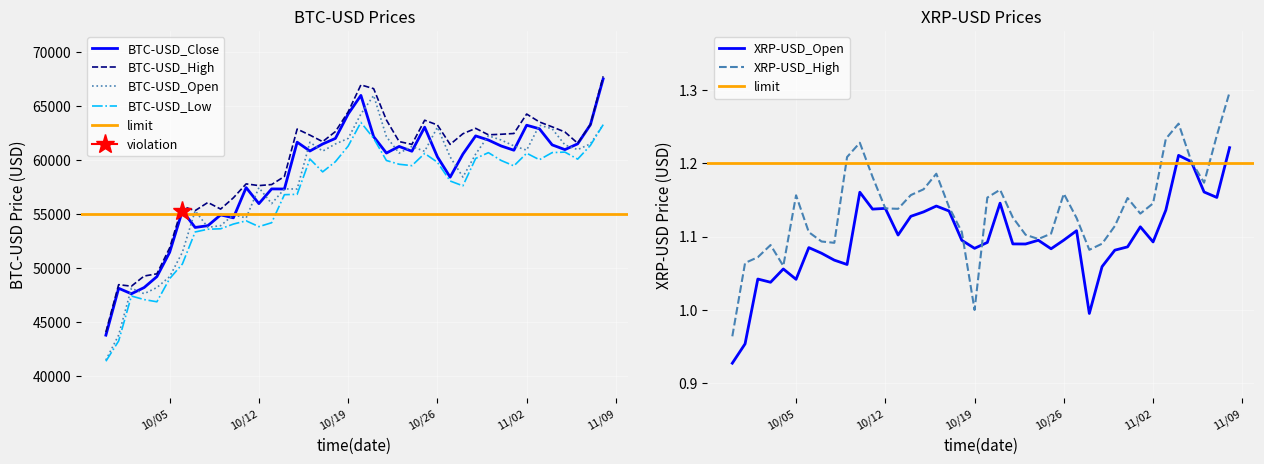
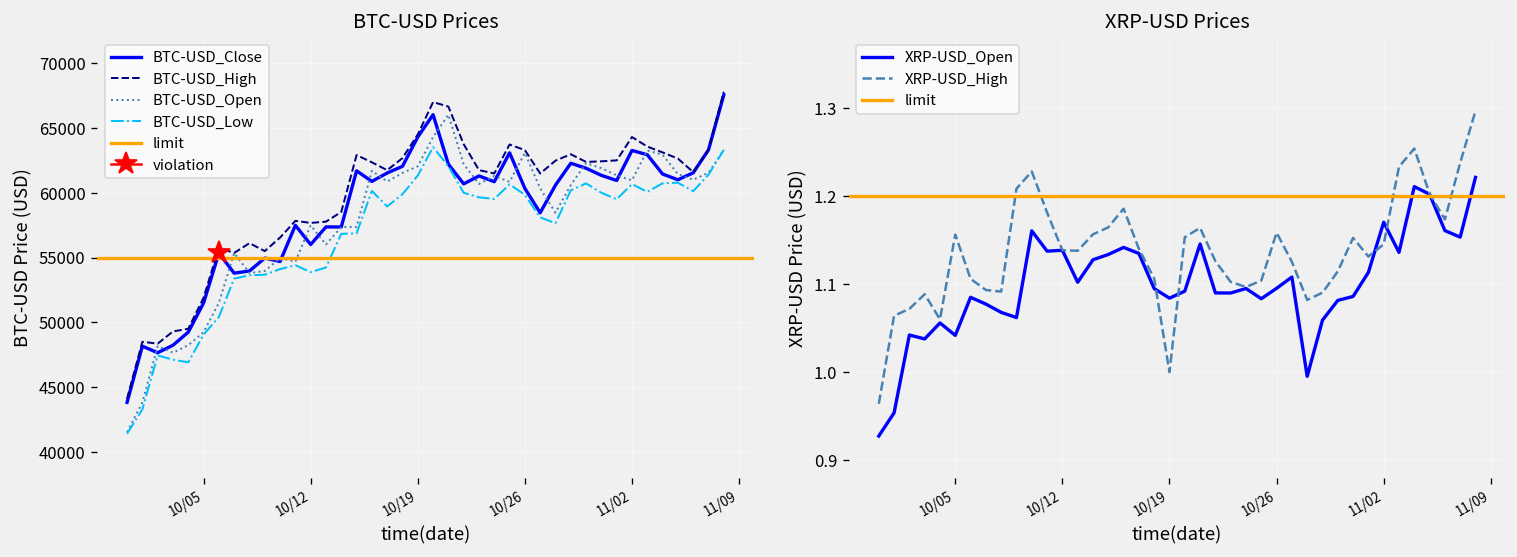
XRP-USD Prices, XRP-USD_Open, 11/02: 1.09 -> 1.17
